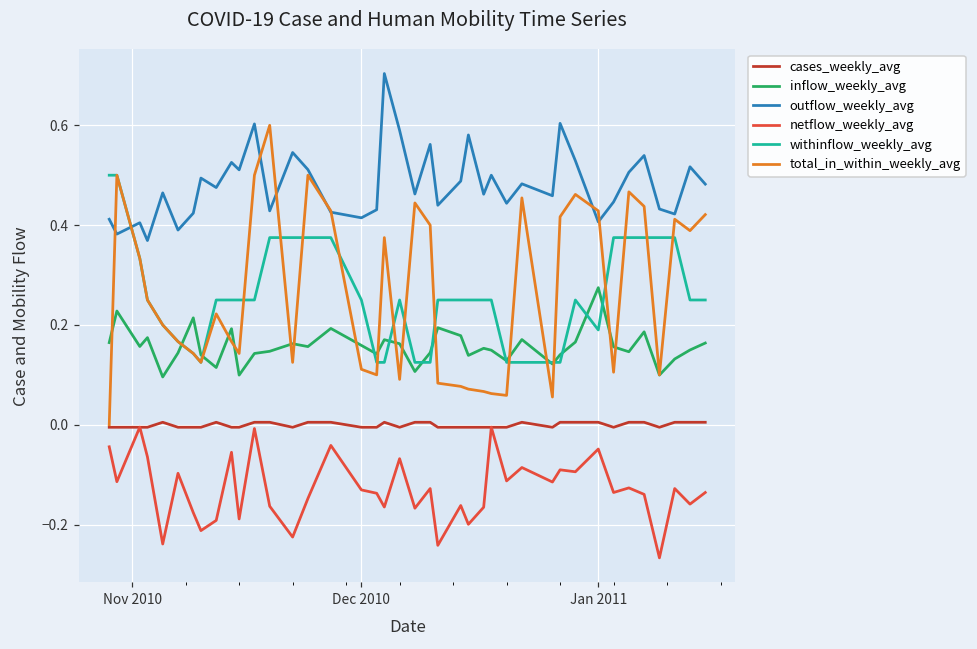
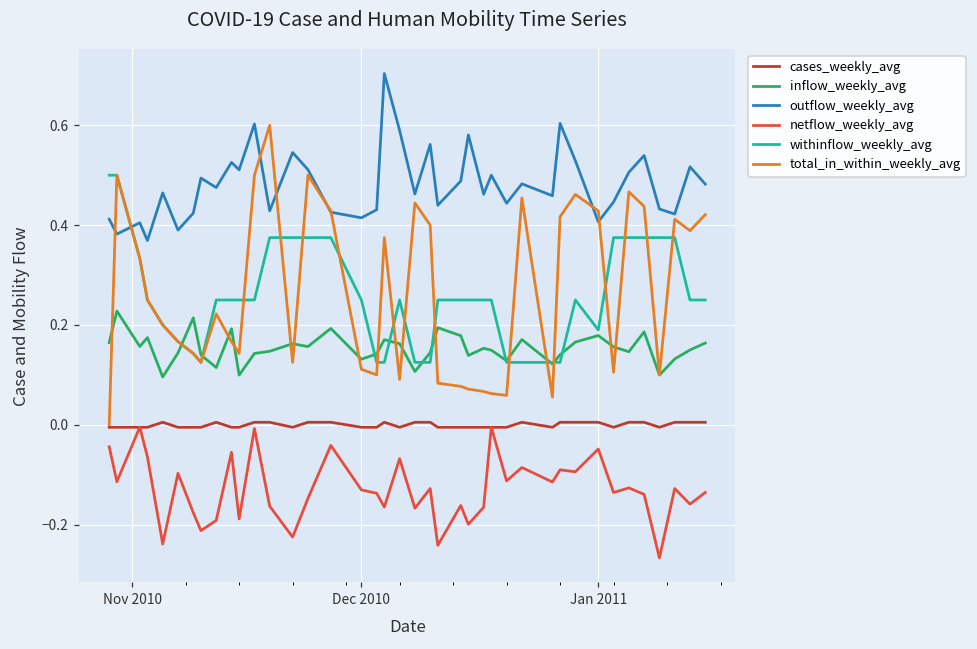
inflow_weekly_avg, Dec 2010: 0.16 -> 0.13
inflow_weekly_avg, Jan 2011: 0.27 -> 0.18
